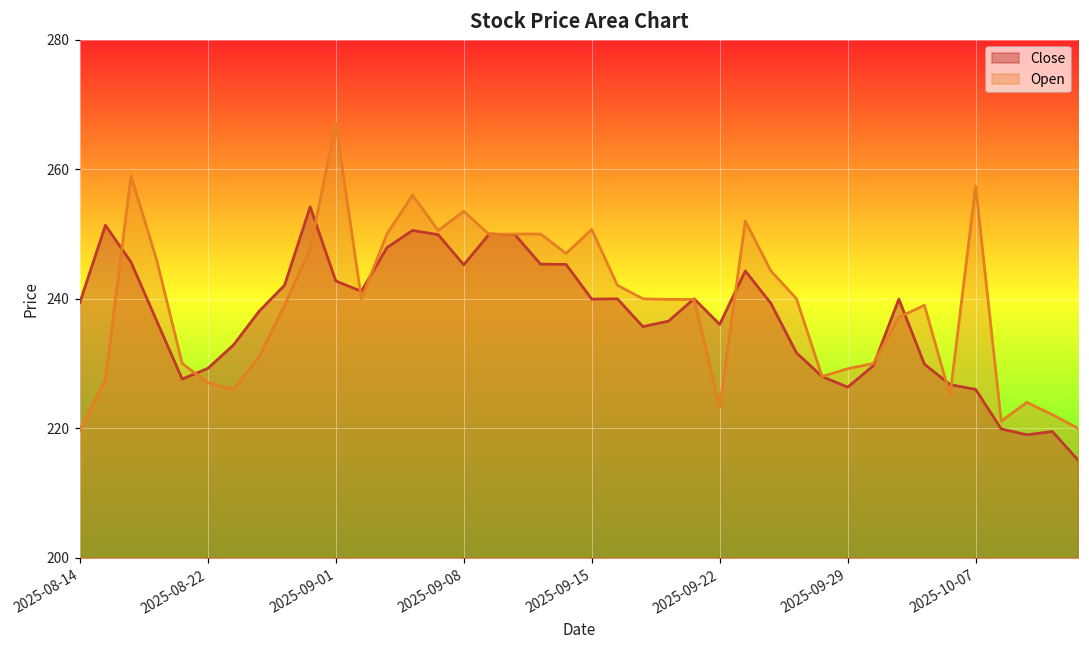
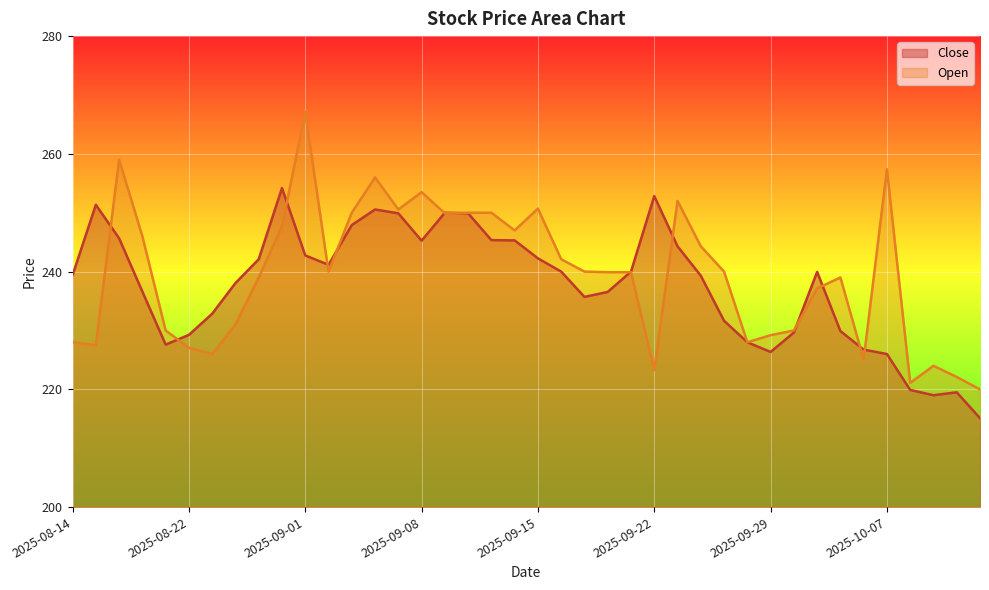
Open, 2025-08-14: 220 -> 228
Close, 2025-09-15: 240 -> 242
Close, 2025-09-22: 236 -> 253
